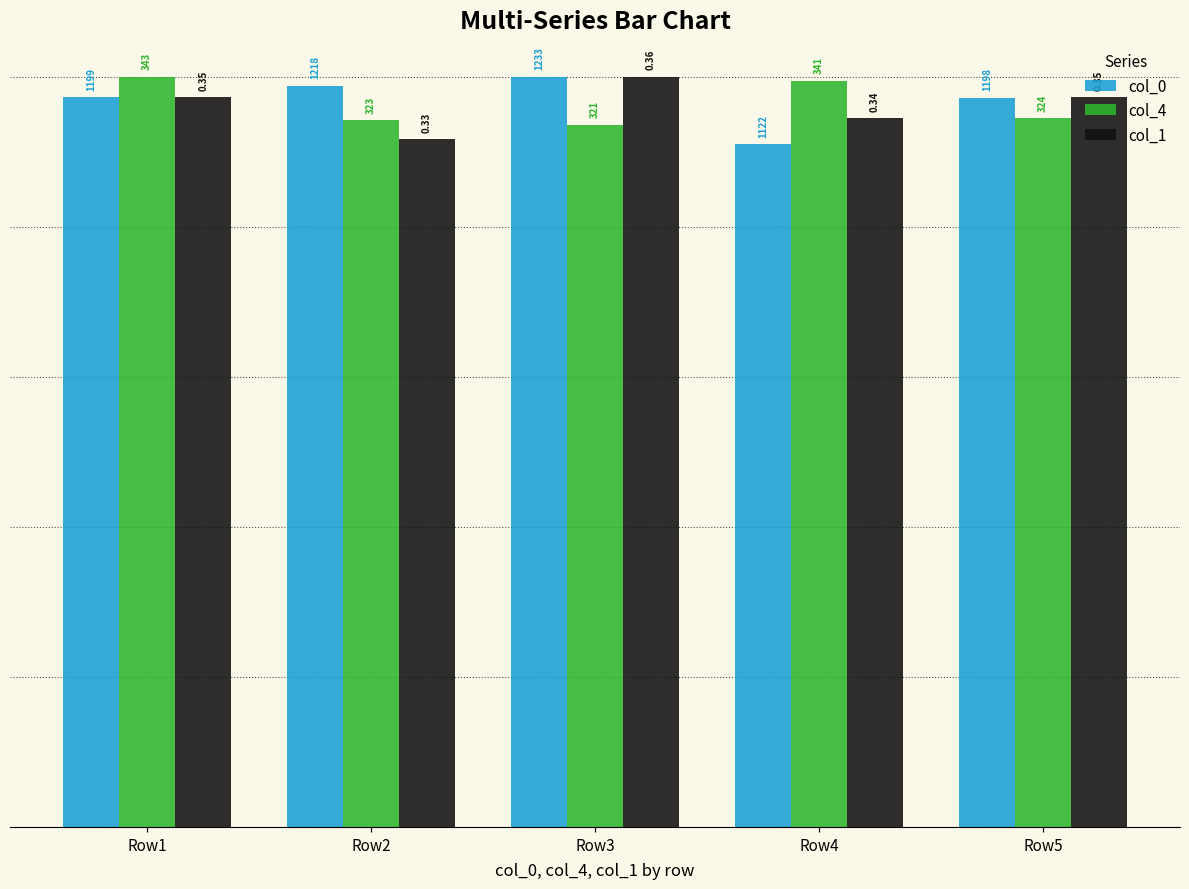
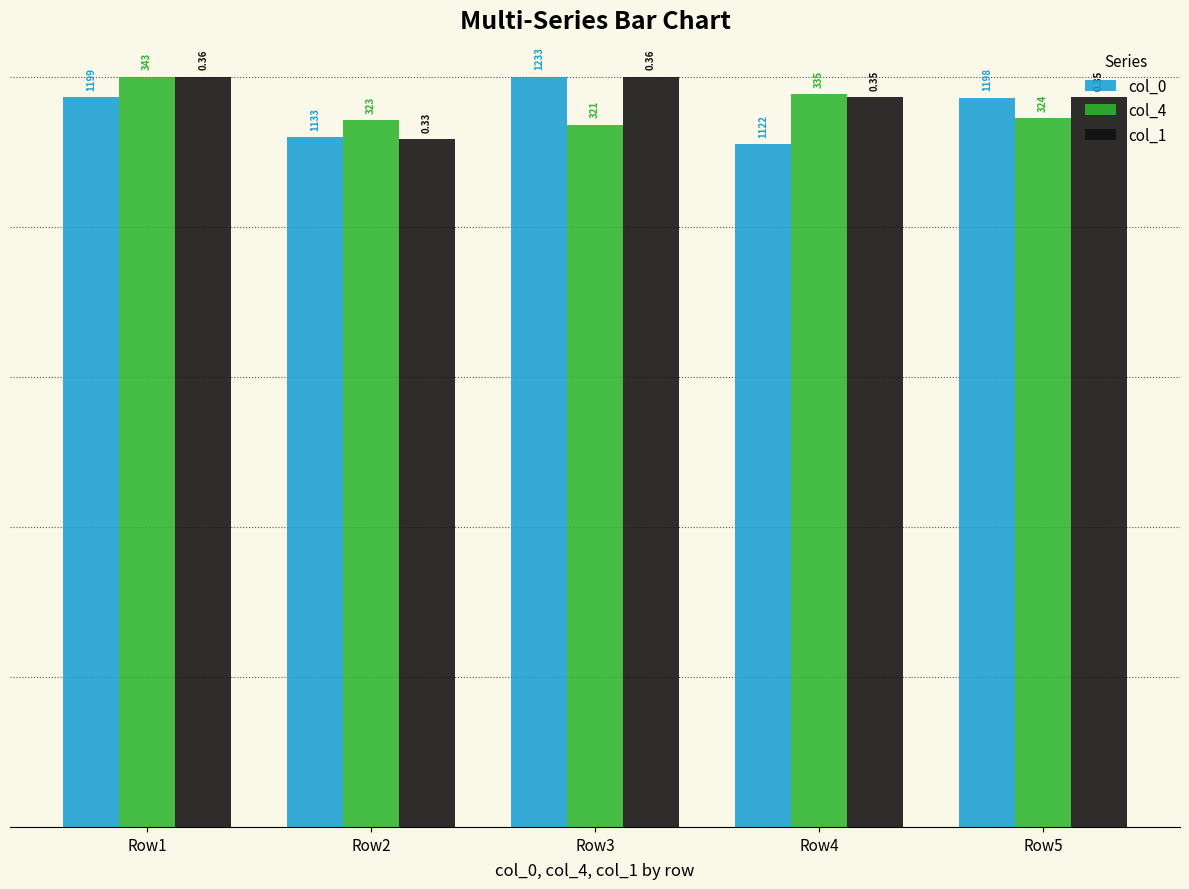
col_1, Row1: 0.35 -> 0.36
col_0, Row2: 1218 -> 1133
col_4, Row4: 341 -> 335
col_1, Row4: 0.34 -> 0.35
